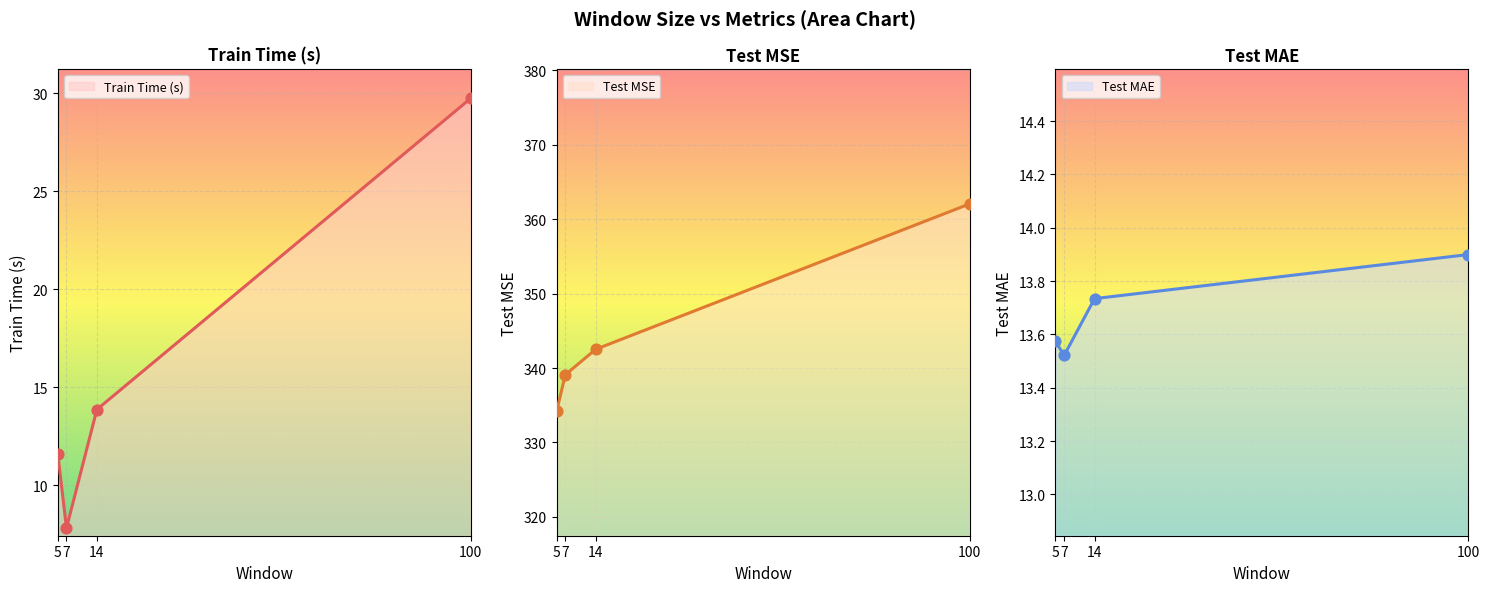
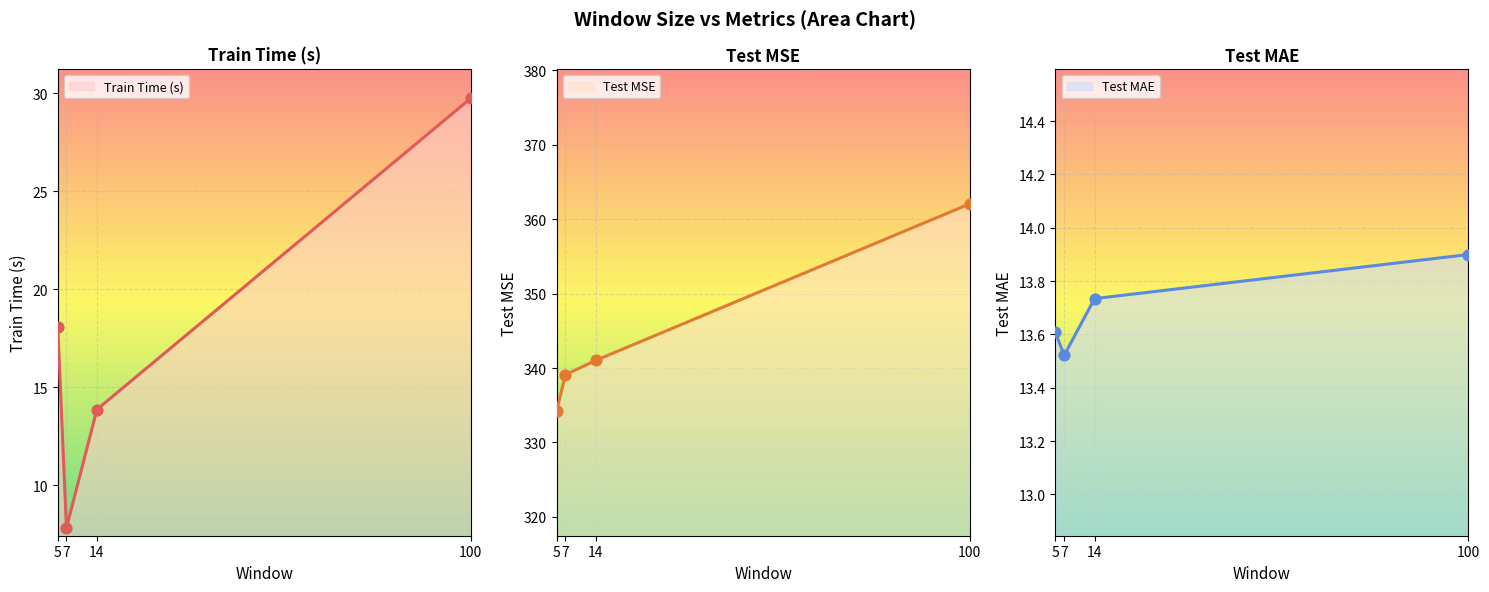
Train Time (s), 5: 11.6 -> 18.1
Test MSE, 14: 343 -> 341
Test MAE, 5: 13.57 -> 13.61
